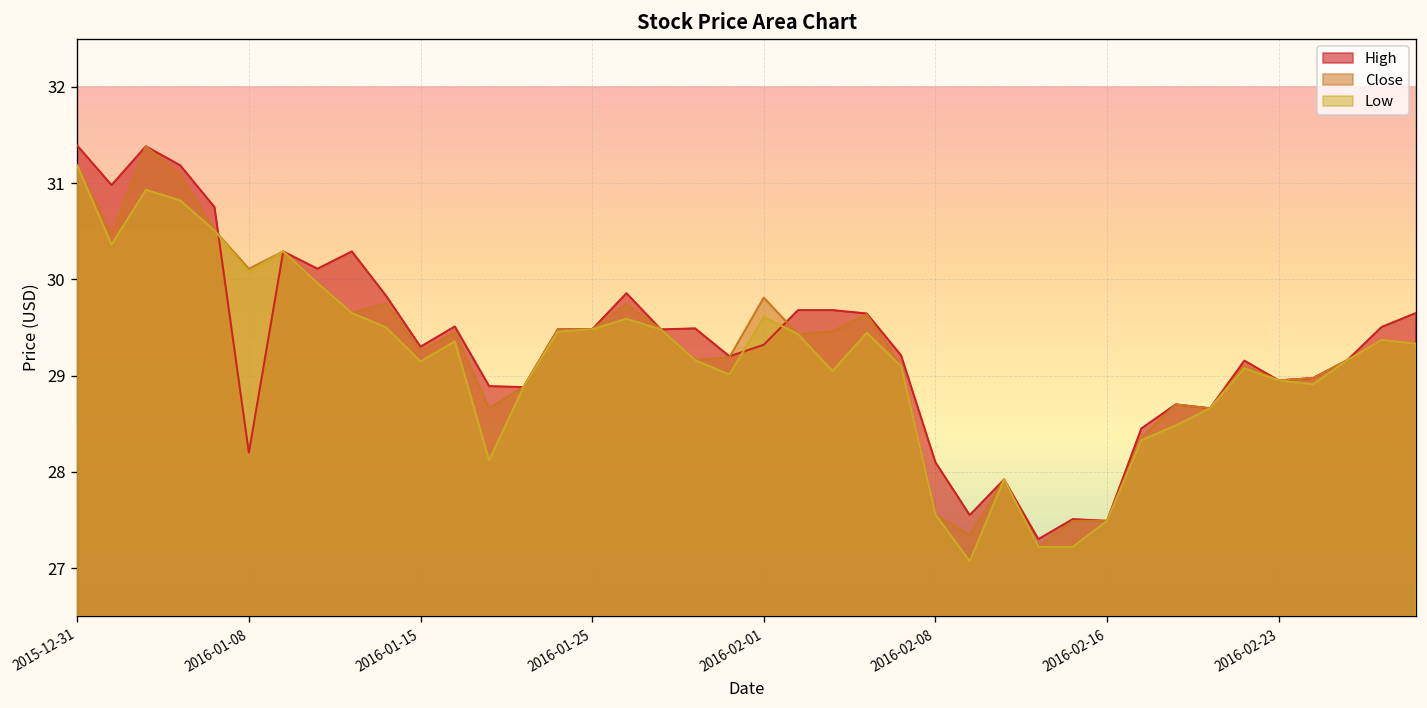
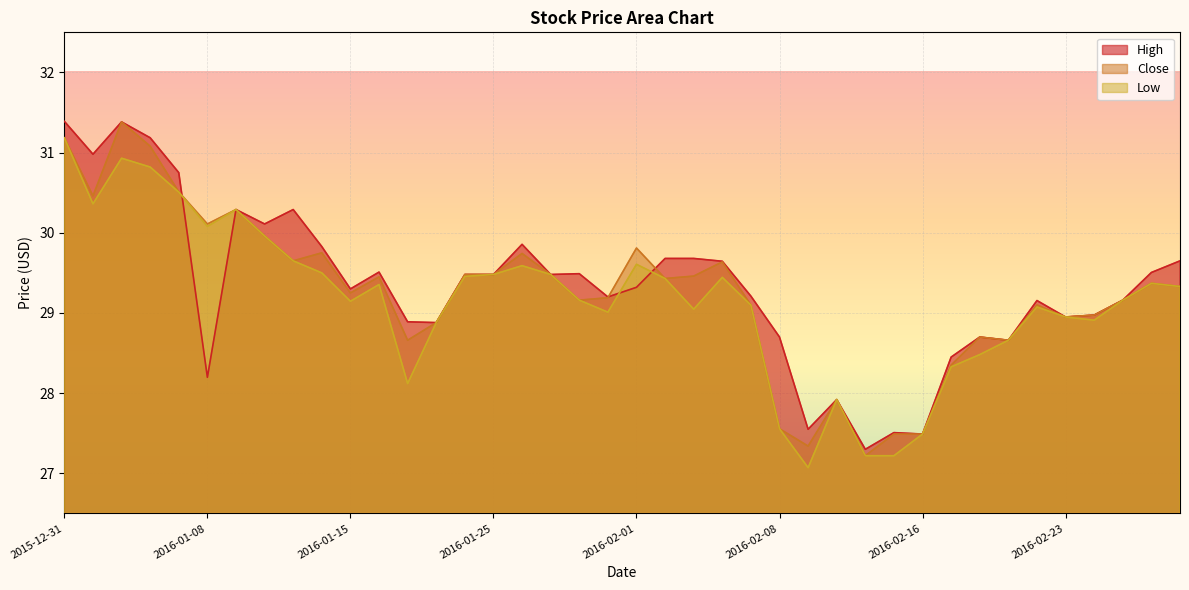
High, 2016-02-08: 28.1 -> 28.7
